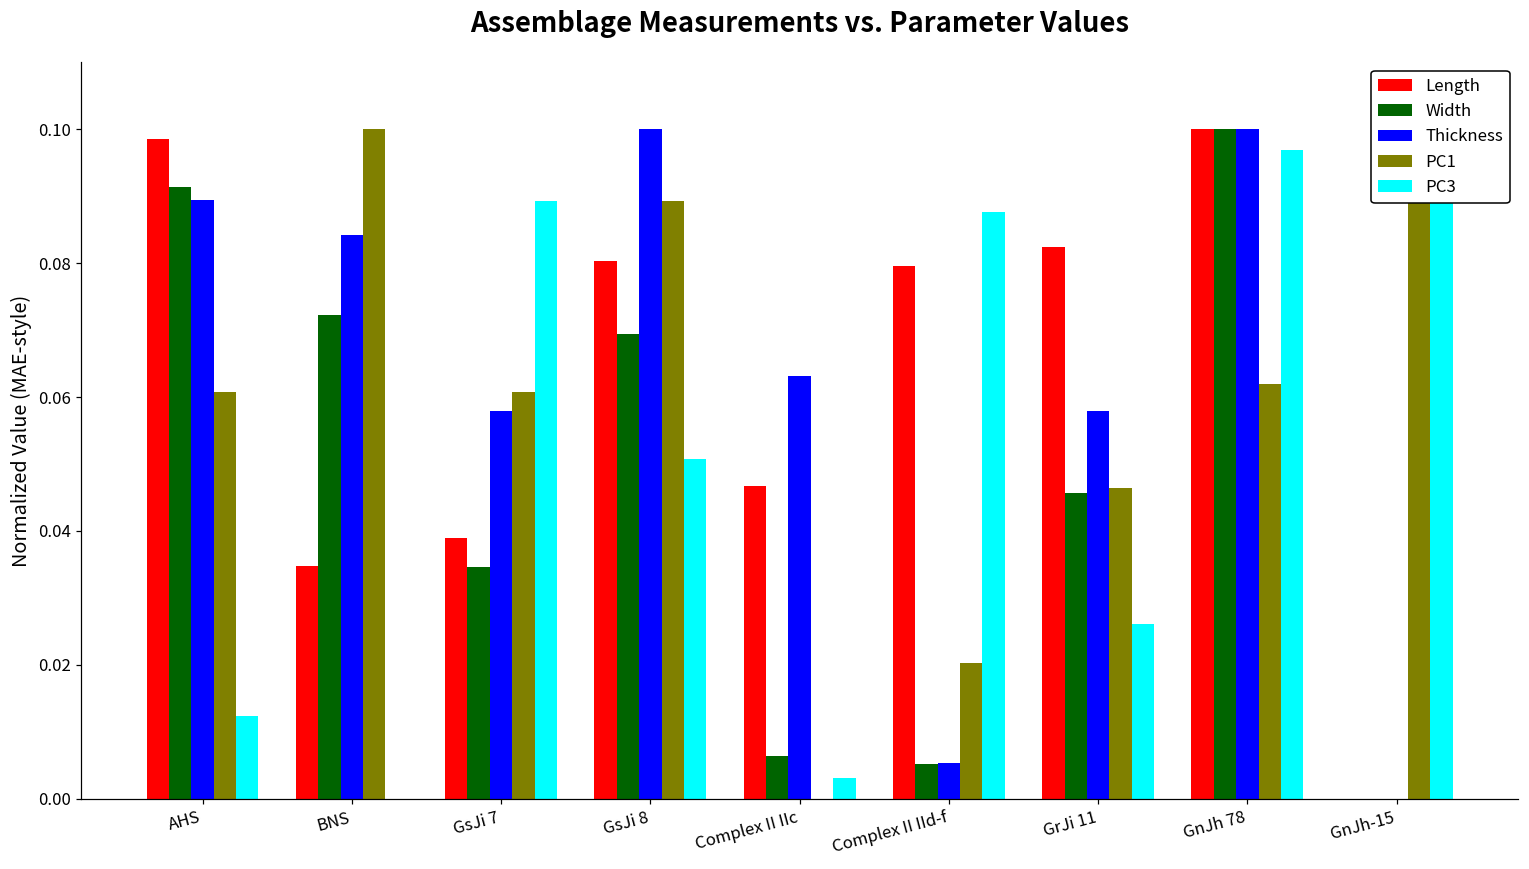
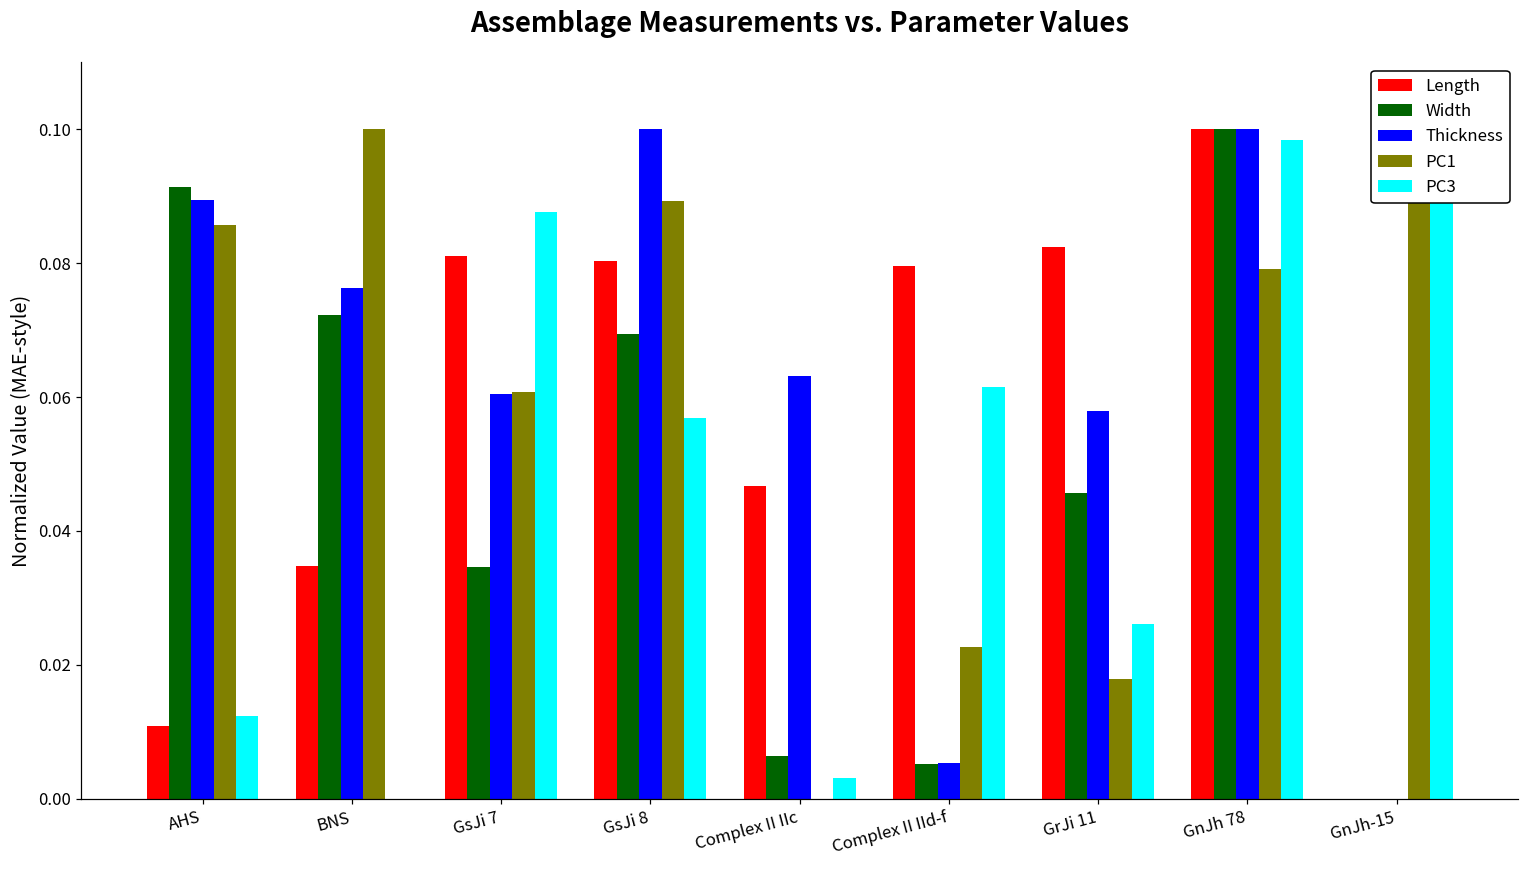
Length, AHS: 0.099 -> 0.011
PC1, AHS: 0.061 -> 0.086
Thickness, BNS: 0.084 -> 0.076
Length, GsJi 7: 0.039 -> 0.081
Thickness, GsJi 7: 0.058 -> 0.061
PC3, GsJi 7: 0.089 -> 0.088
PC3, GsJi 8: 0.051 -> 0.057
PC1, Complex II IId-f: 0.020 -> 0.023
PC3, Complex II IId-f: 0.088 -> 0.062
PC1, GrJi 11: 0.046 -> 0.018
PC1, GnJh 78: 0.062 -> 0.079
PC3, GnJh 78: 0.097 -> 0.098
